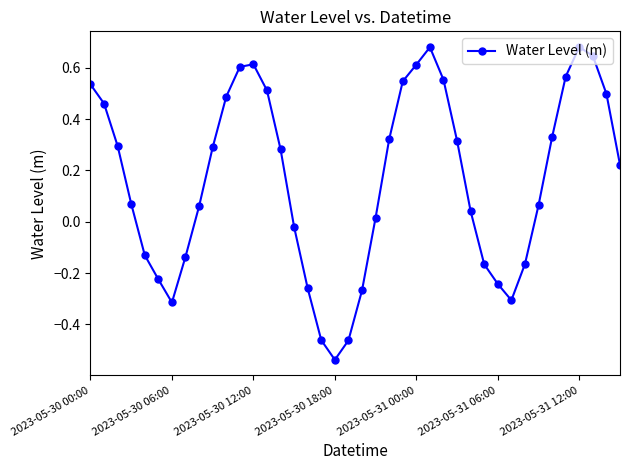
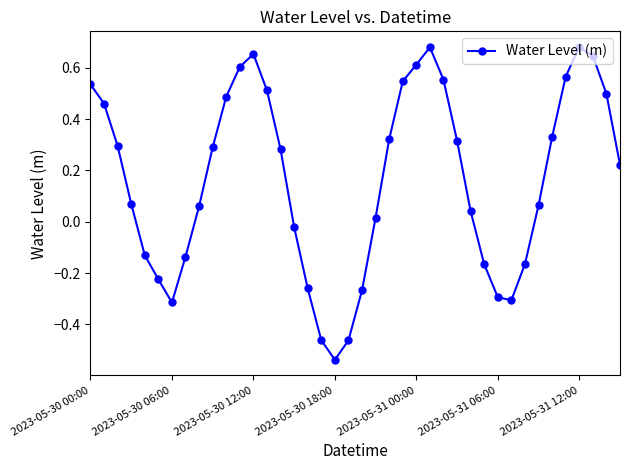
2023-05-30 12:00: 0.61 -> 0.65
2023-05-31 06:00: -0.24 -> -0.29
